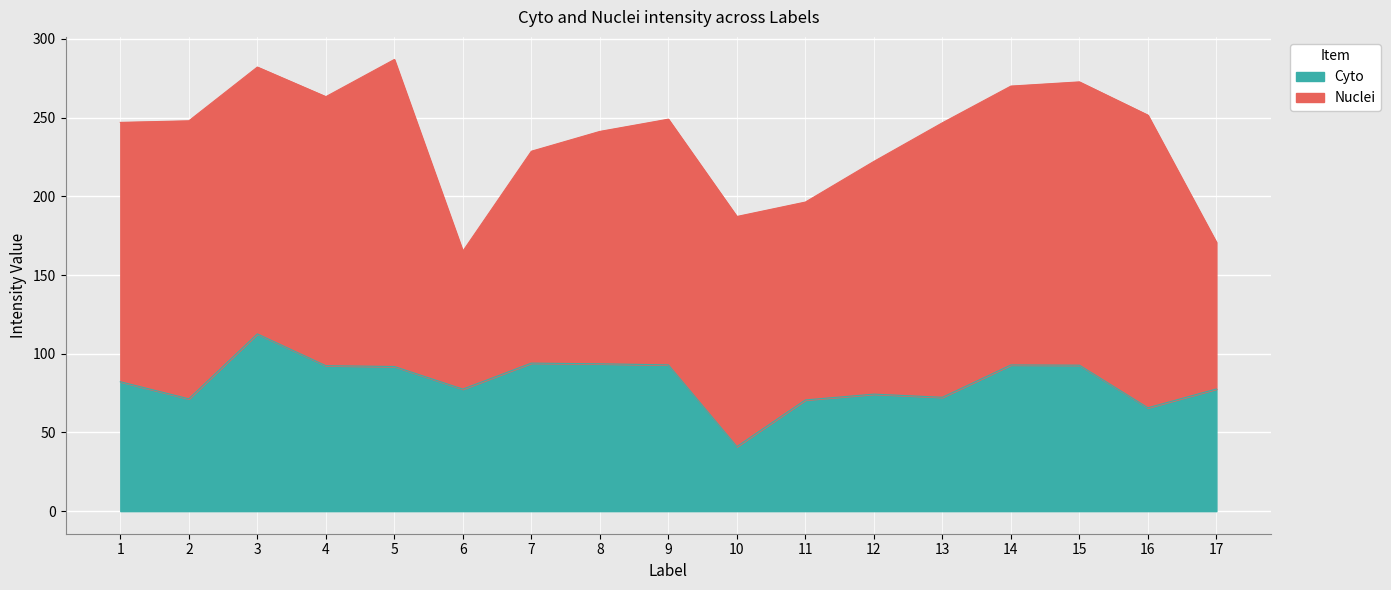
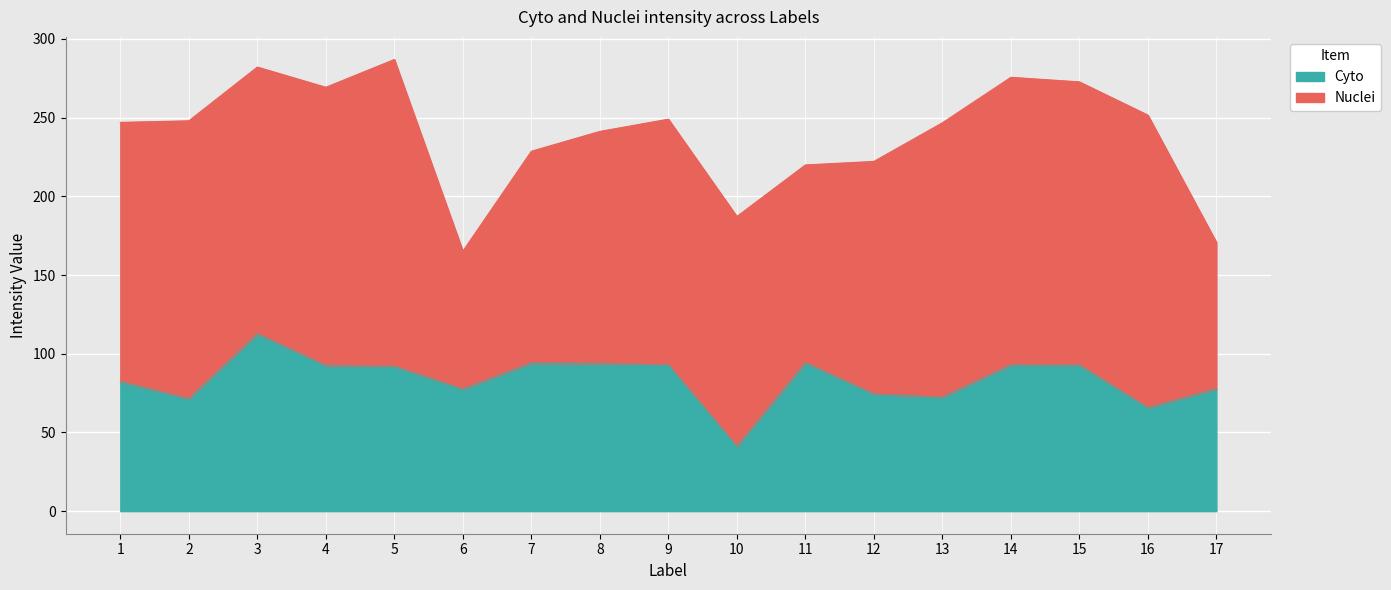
Nuclei, 4: 171 -> 177
Cyto, 11: 71 -> 94
Nuclei, 14: 177 -> 183
